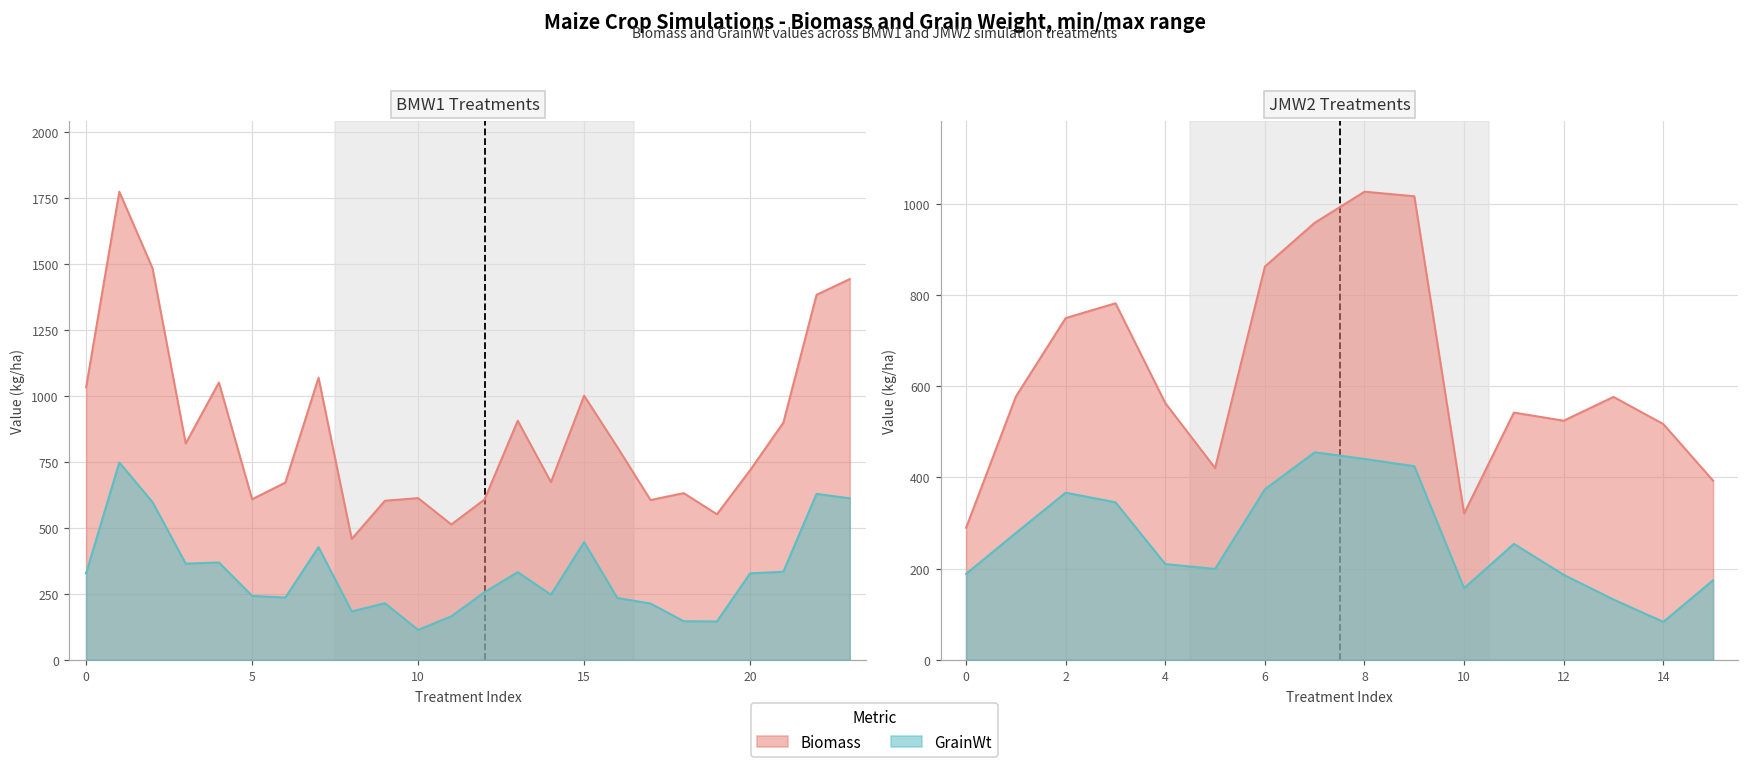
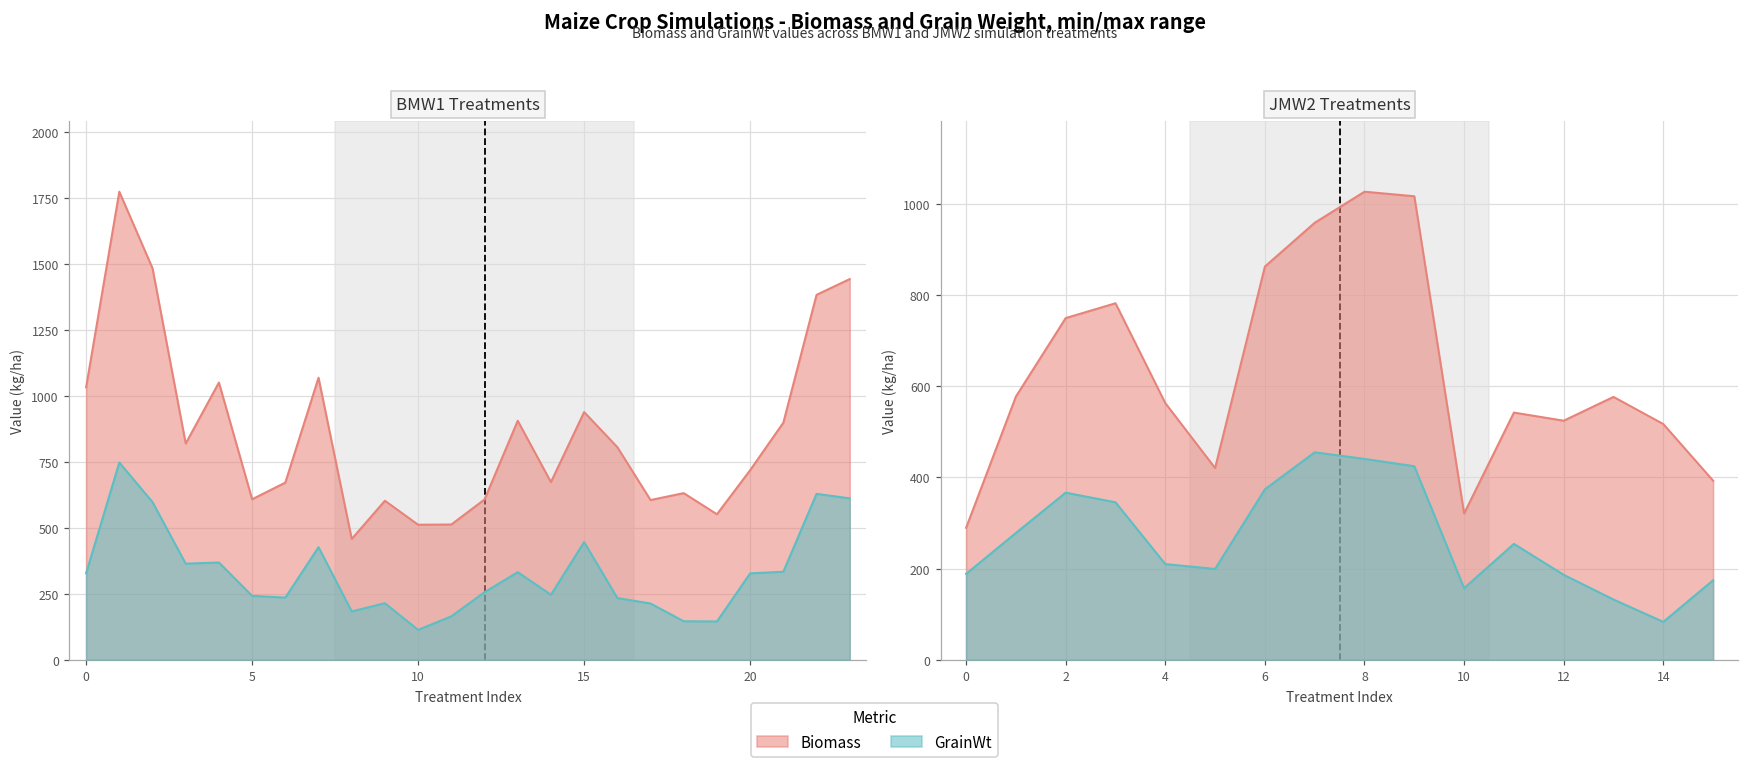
BMW1 Treatments, Biomass, 10: 610 -> 510
BMW1 Treatments, Biomass, 15: 1000 -> 940
